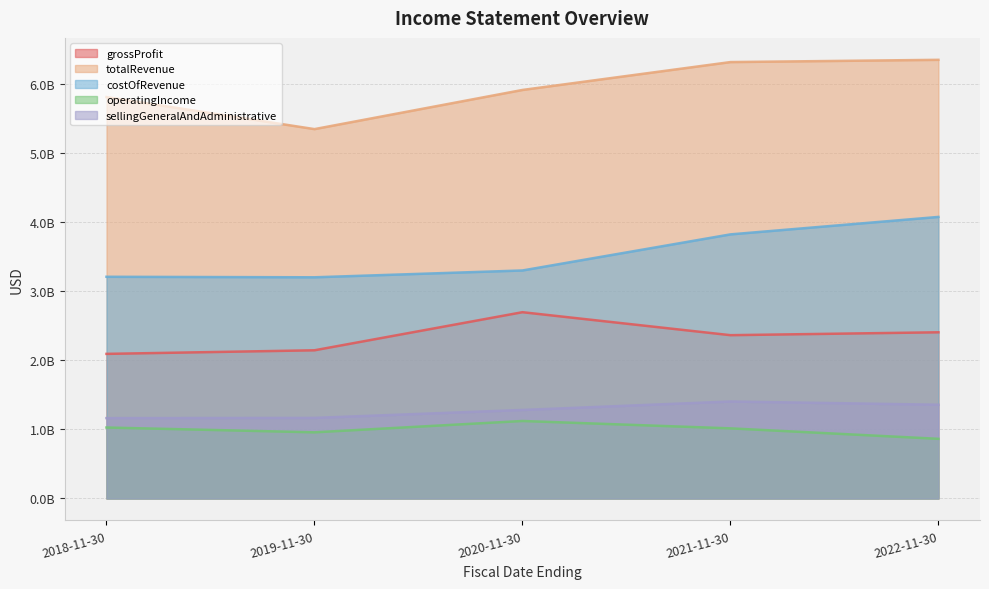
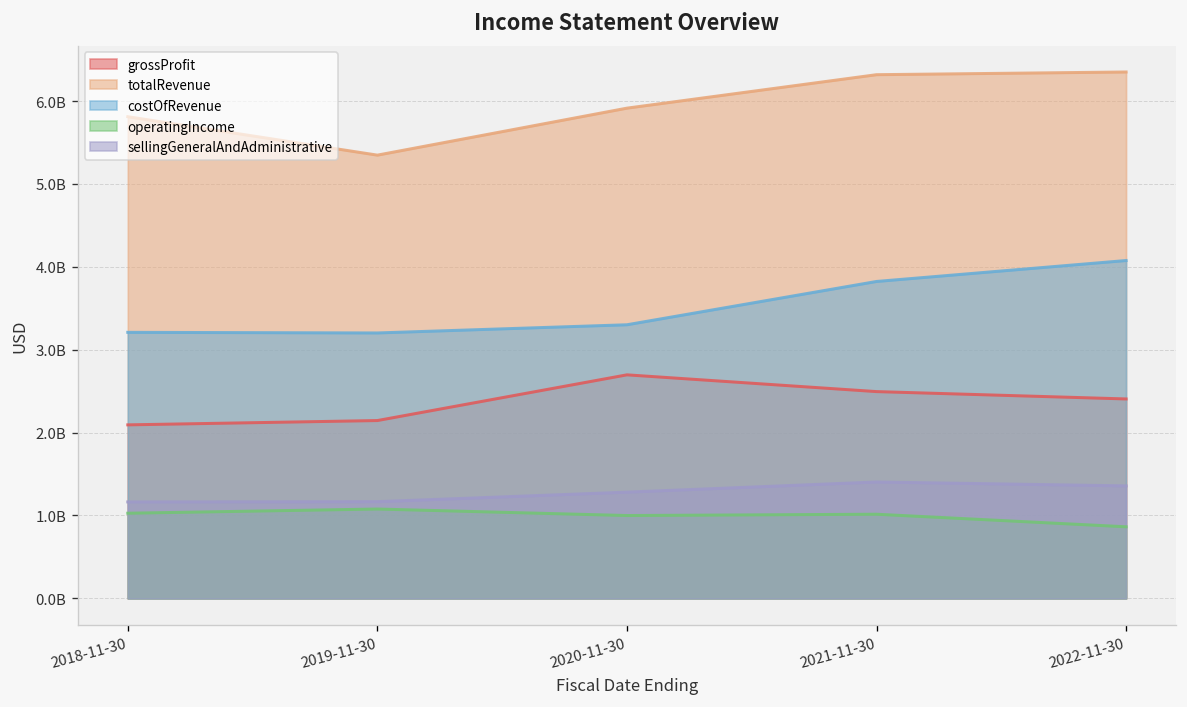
operatingIncome, 2019-11-30: 1000000000 -> 1100000000
operatingIncome, 2020-11-30: 1100000000 -> 1000000000
grossProfit, 2021-11-30: 2400000000 -> 2500000000
